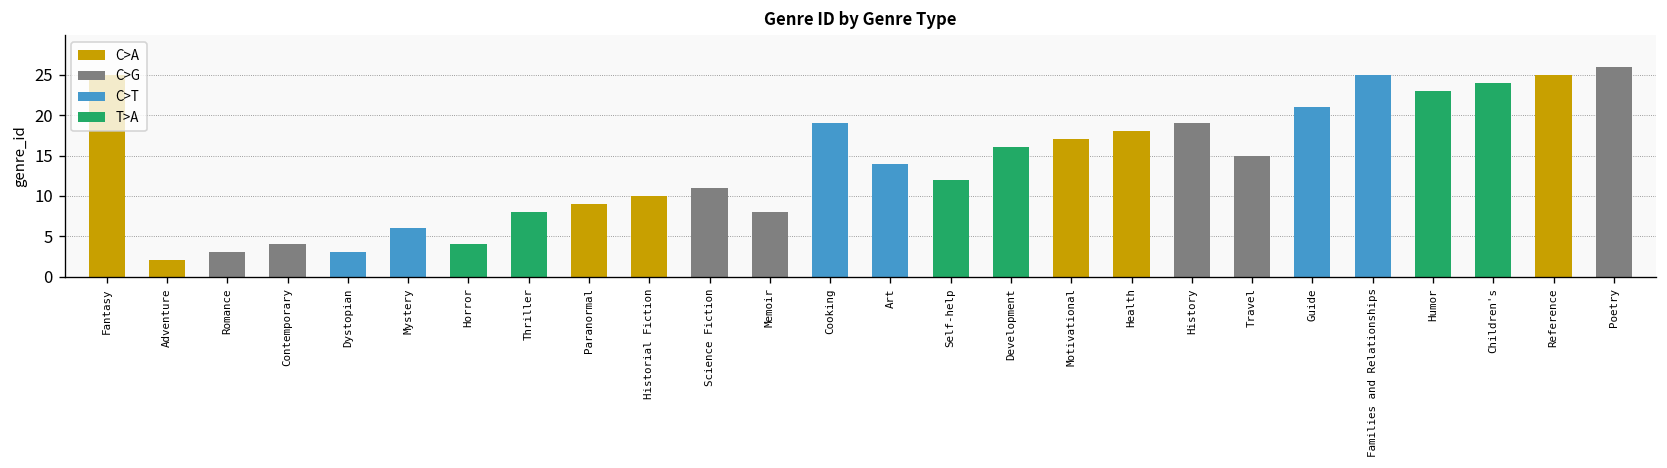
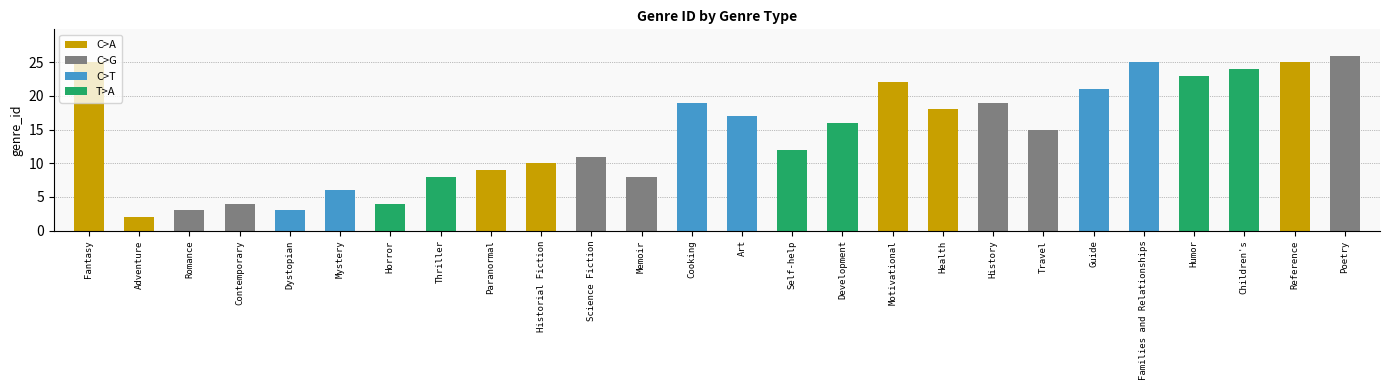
Art: 14 -> 17
Motivational: 17 -> 22
